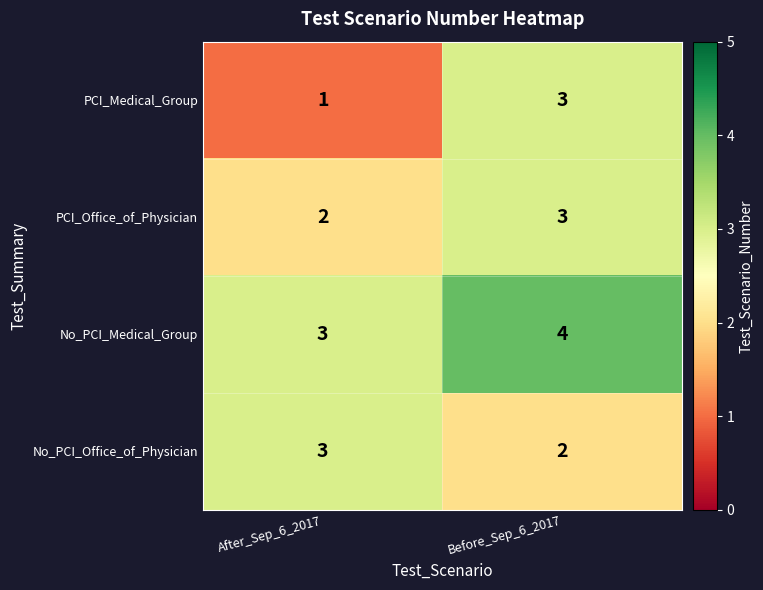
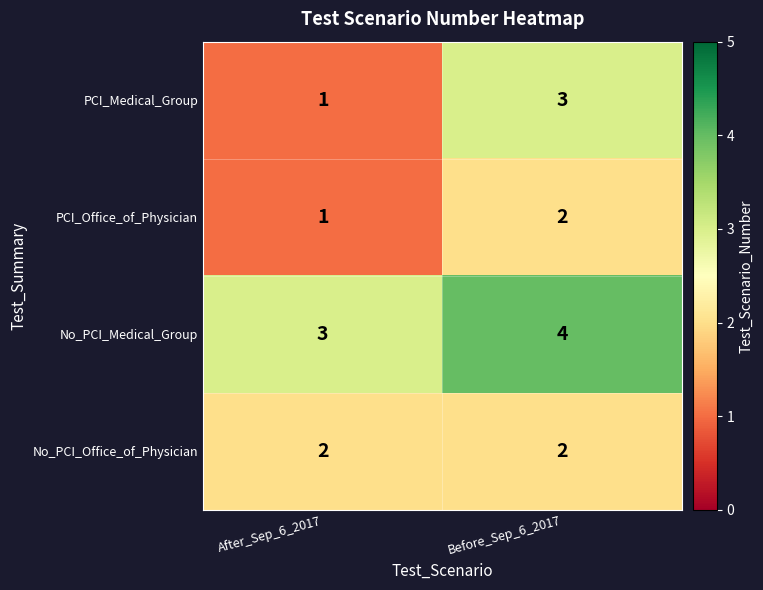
PCI_Office_of_Physician, After_Sep_6_2017: 2 -> 1
PCI_Office_of_Physician, Before_Sep_6_2017: 3 -> 2
No_PCI_Office_of_Physician, After_Sep_6_2017: 3 -> 2
